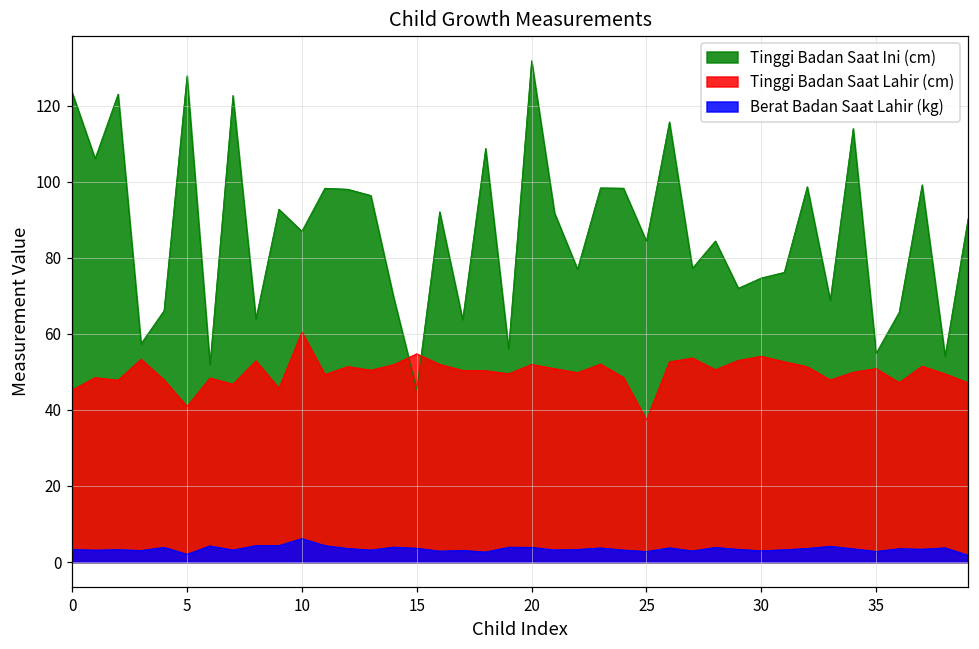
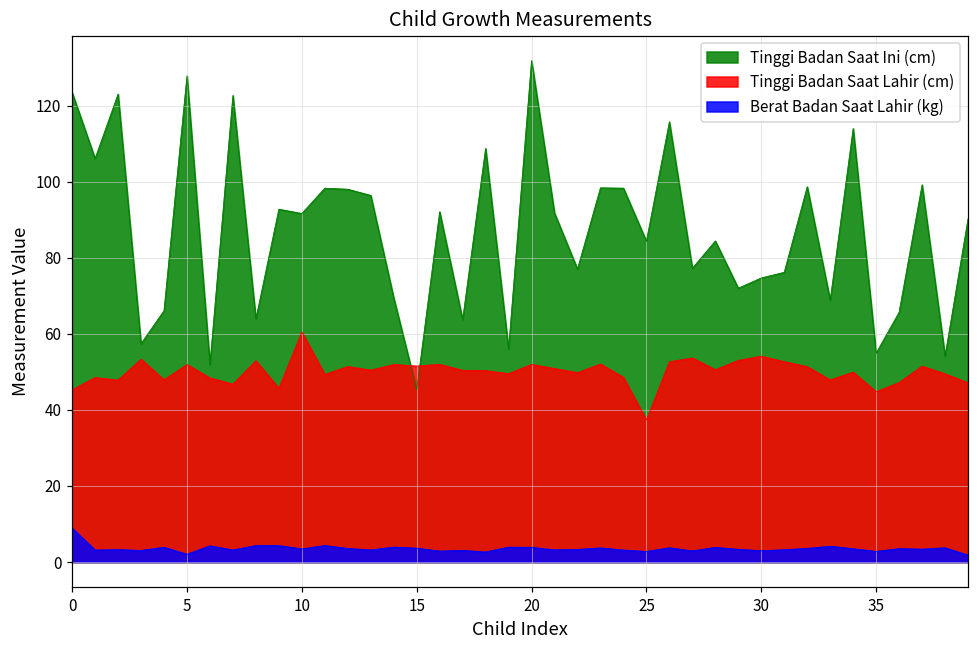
Berat Badan Saat Lahir (kg), 0: 3 -> 9
Tinggi Badan Saat Lahir (cm), 5: 41 -> 52
Tinggi Badan Saat Ini (cm), 10: 87 -> 92
Berat Badan Saat Lahir (kg), 10: 6 -> 3
Tinggi Badan Saat Lahir (cm), 15: 55 -> 52
Tinggi Badan Saat Lahir (cm), 35: 51 -> 45
